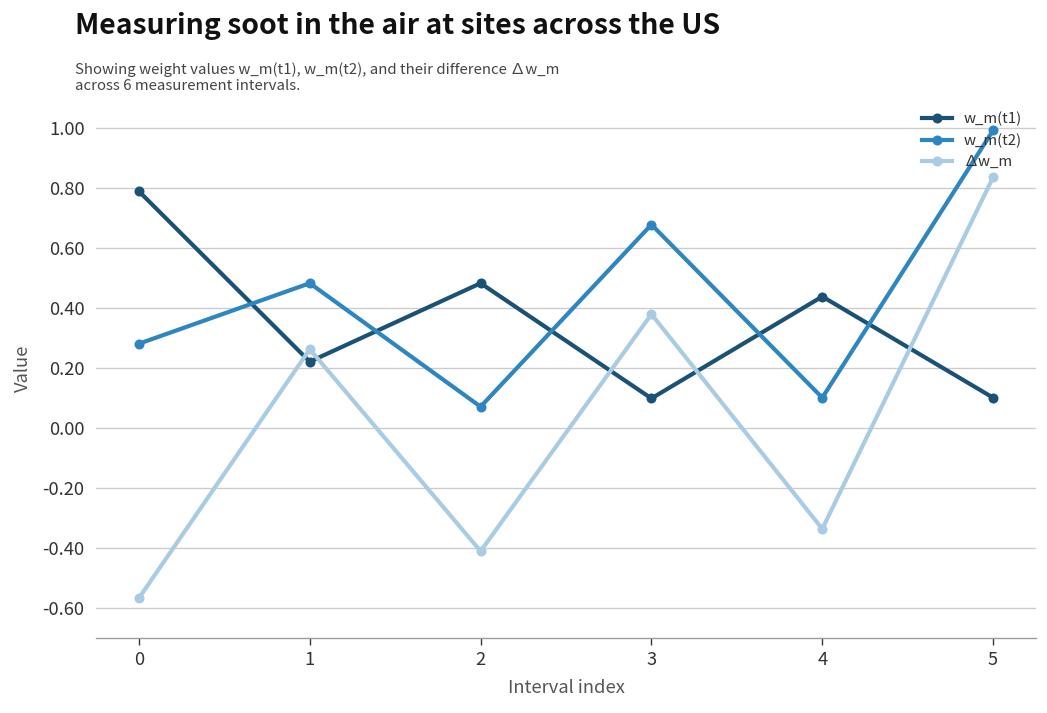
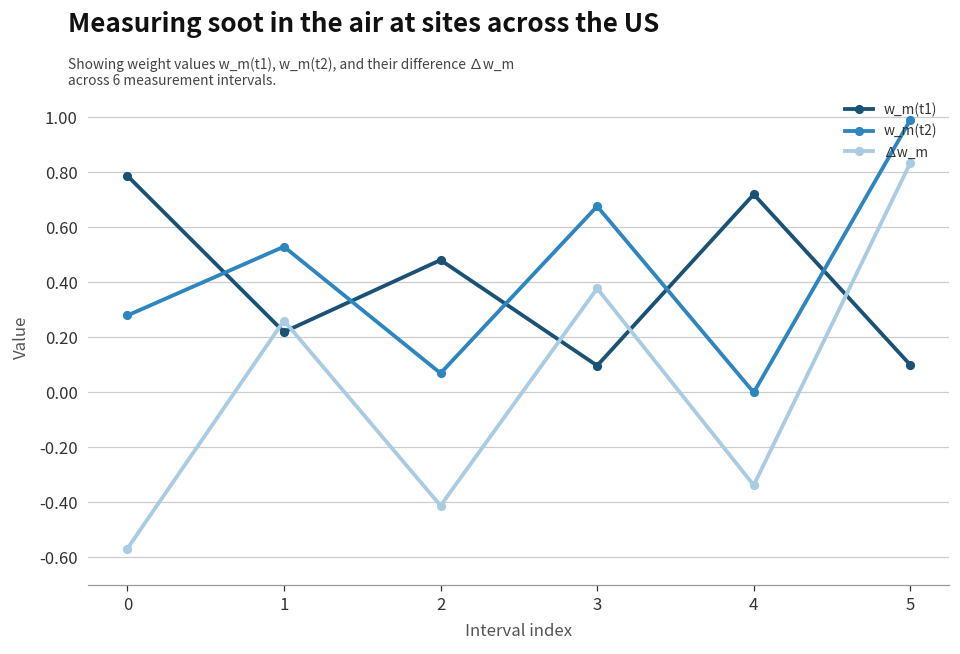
w_m(t2), 1: 0.48 -> 0.53
w_m(t1), 4: 0.44 -> 0.72
w_m(t2), 4: 0.1 -> 0.0
